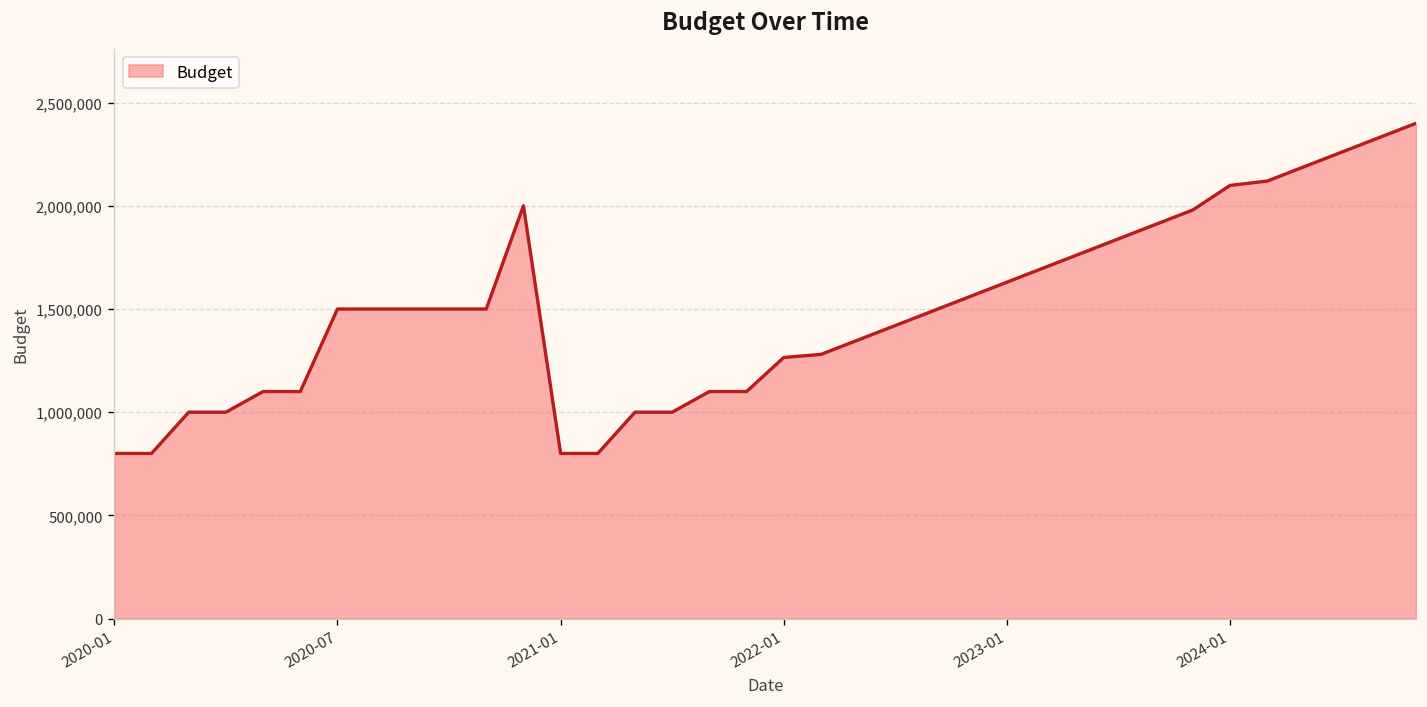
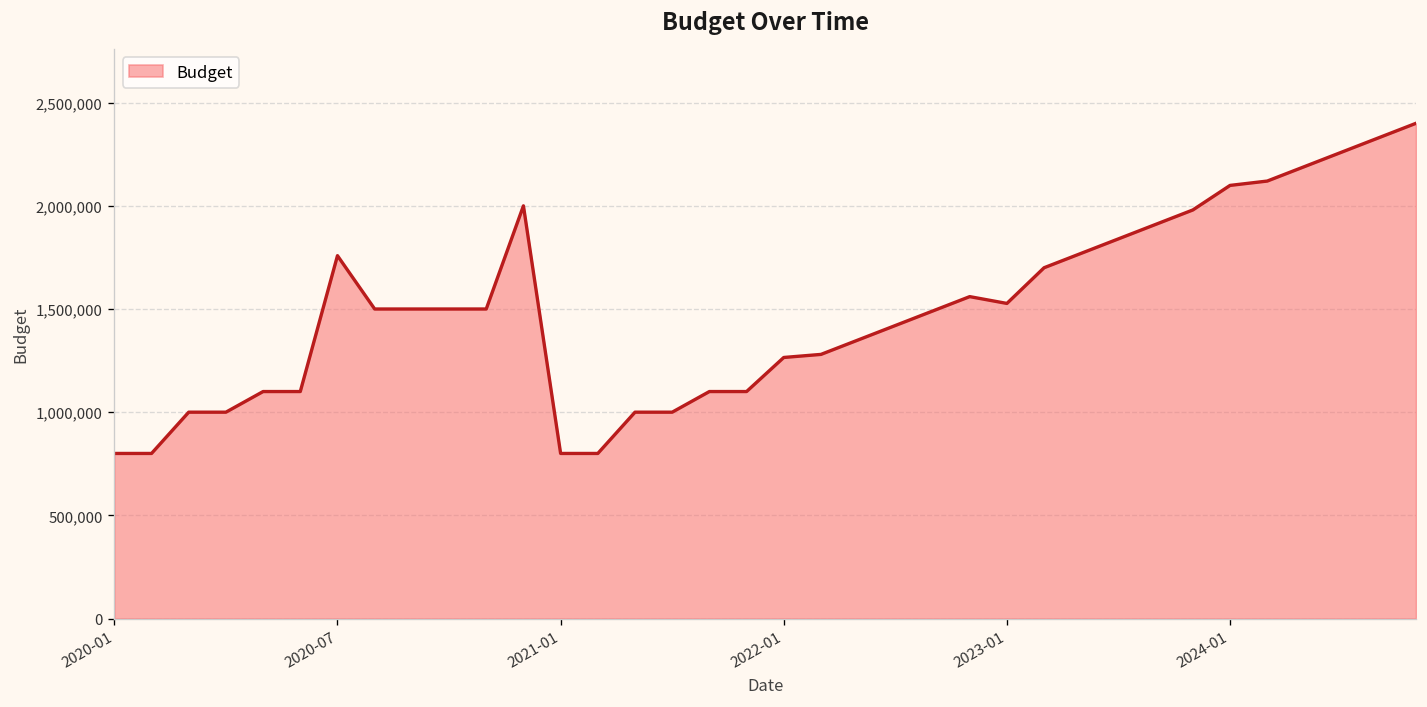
2020-07: 1,500,000 -> 1,760,000
2023-01: 1,630,000 -> 1,530,000
